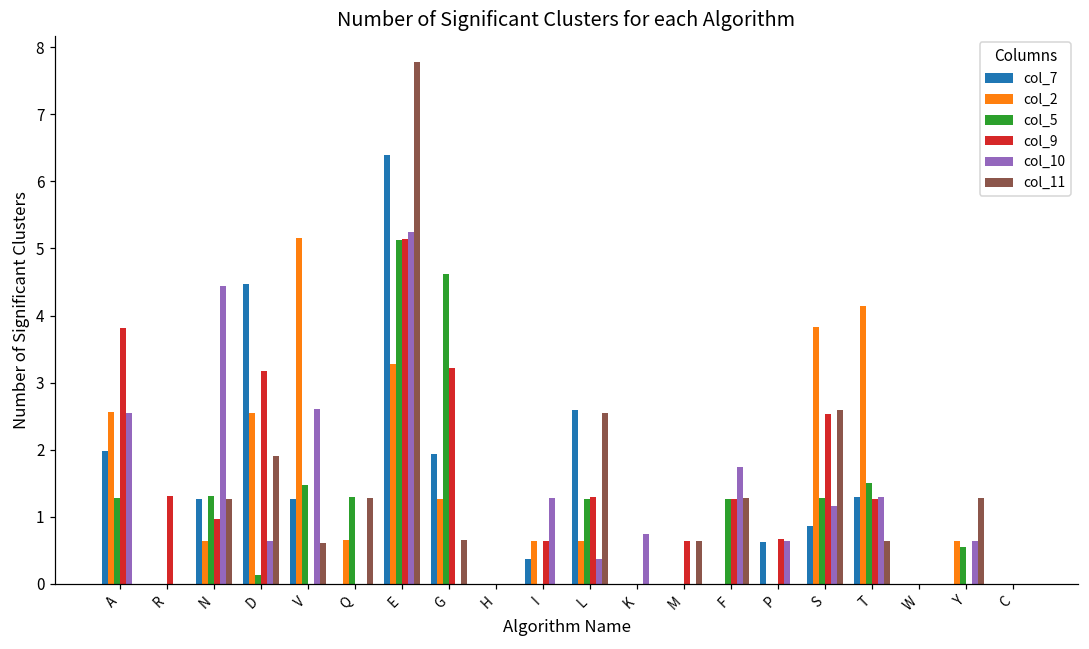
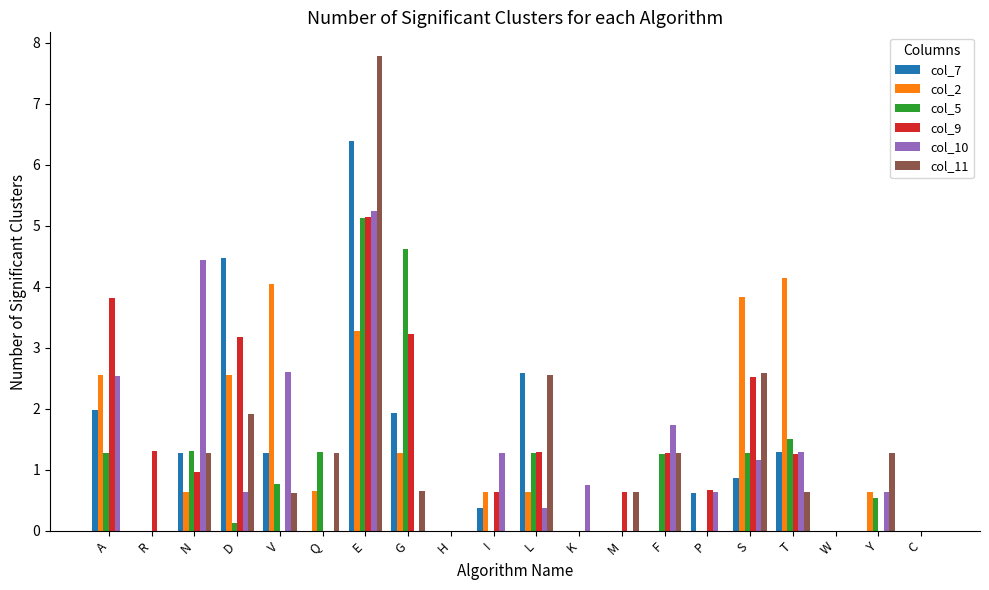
col_2, V: 5.2 -> 4.1
col_5, V: 1.5 -> 0.8
